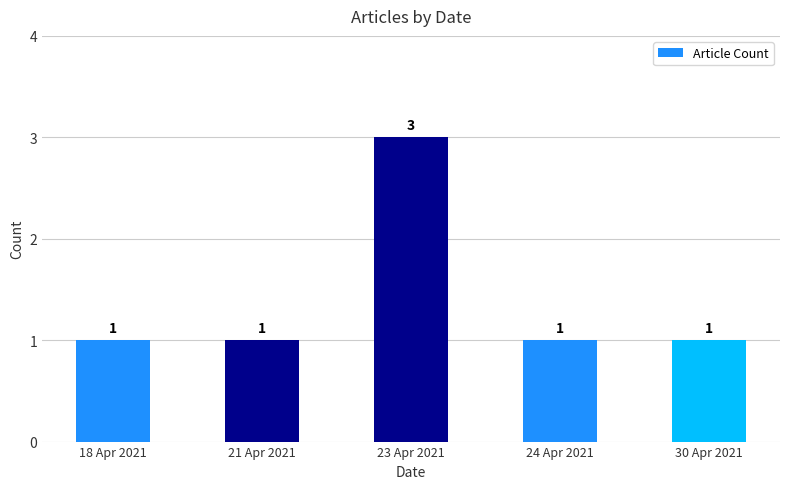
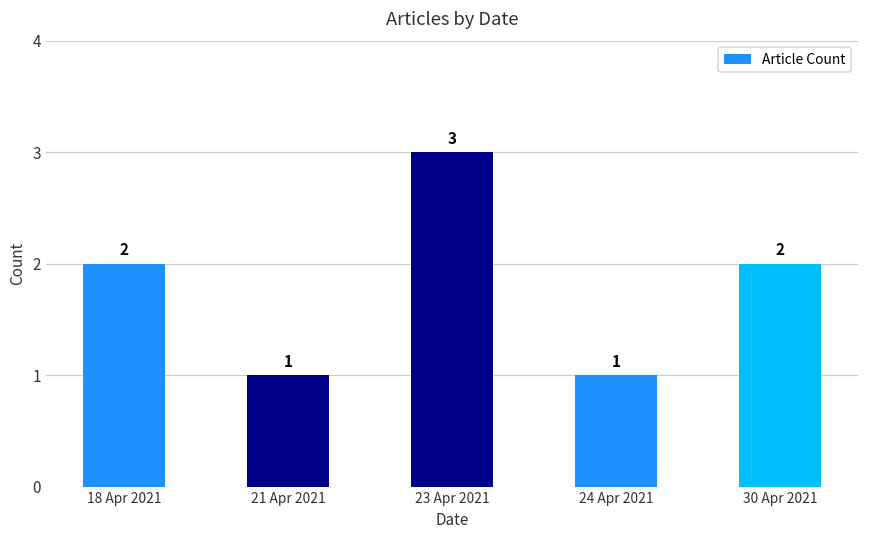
18 Apr 2021: 1 -> 2
30 Apr 2021: 1 -> 2
